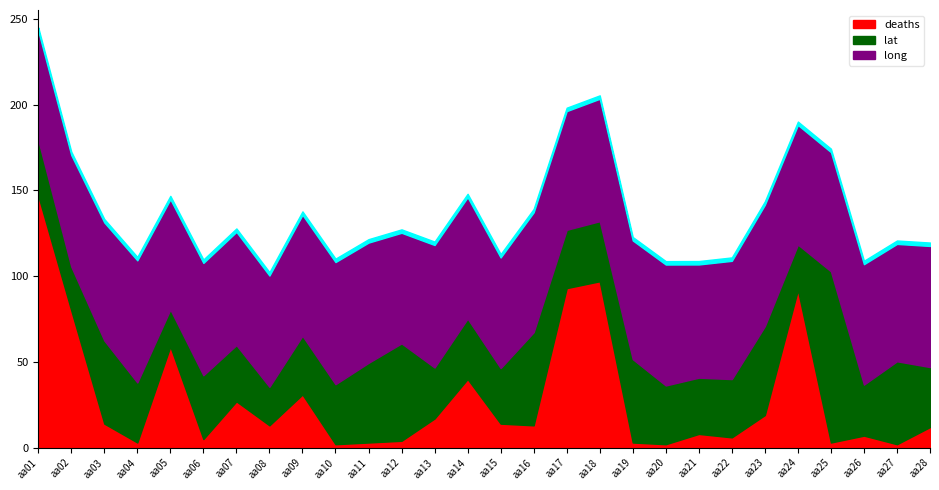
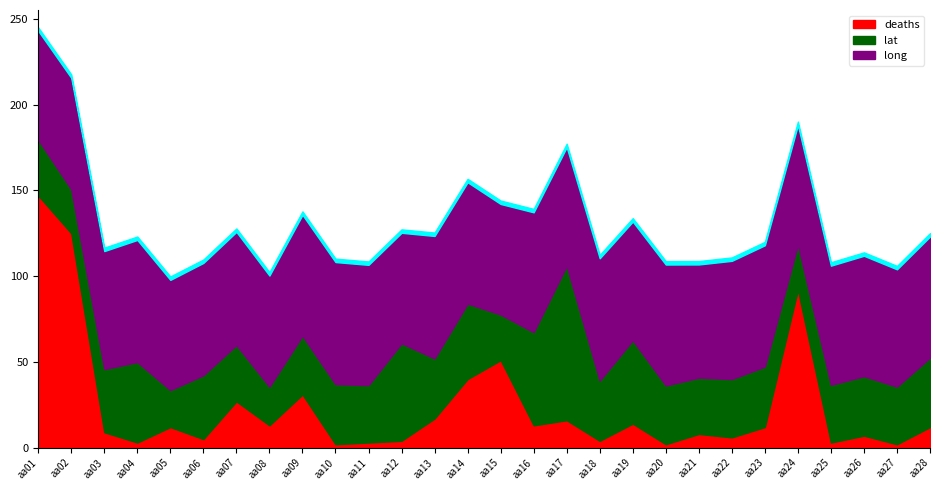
deaths, aa02: 80 -> 125
deaths, aa03: 14 -> 9
lat, aa03: 49 -> 37
lat, aa04: 35 -> 47
deaths, aa05: 59 -> 12
lat, aa11: 46 -> 33
lat, aa13: 30 -> 35
lat, aa14: 35 -> 44
deaths, aa15: 14 -> 51
lat, aa15: 32 -> 27
deaths, aa17: 93 -> 16
lat, aa17: 34 -> 90
deaths, aa18: 97 -> 4
deaths, aa19: 3 -> 14
deaths, aa23: 19 -> 12
lat, aa23: 52 -> 35
lat, aa25: 100 -> 34
lat, aa26: 30 -> 35
lat, aa27: 48 -> 34
lat, aa28: 35 -> 40
